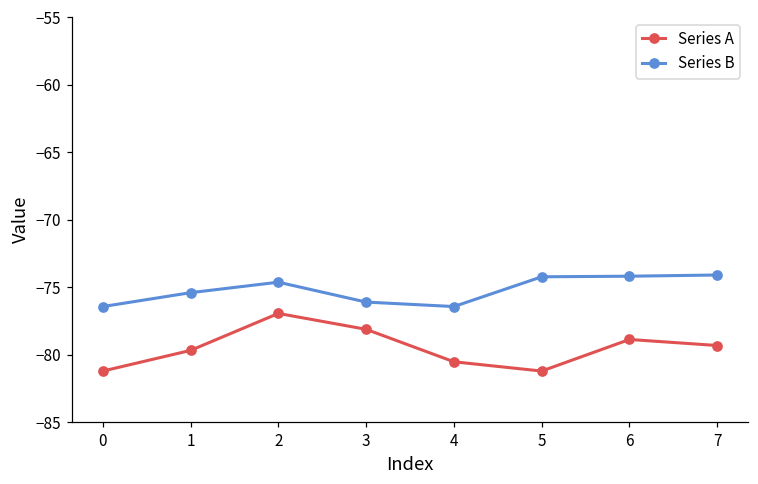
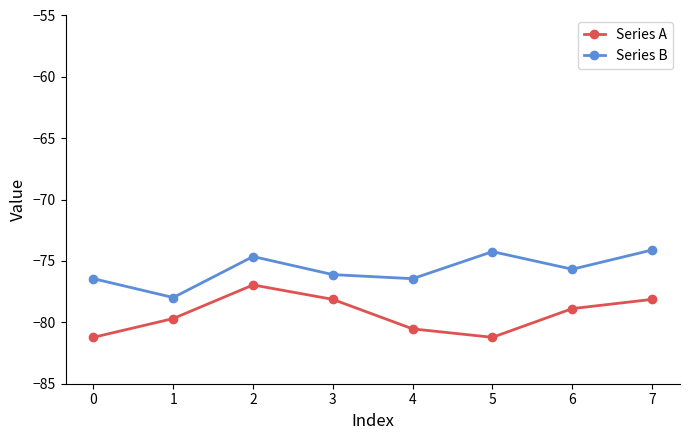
Series B, 1: -75.4 -> -78.0
Series B, 6: -74.2 -> -75.7
Series A, 7: -79.3 -> -78.1
